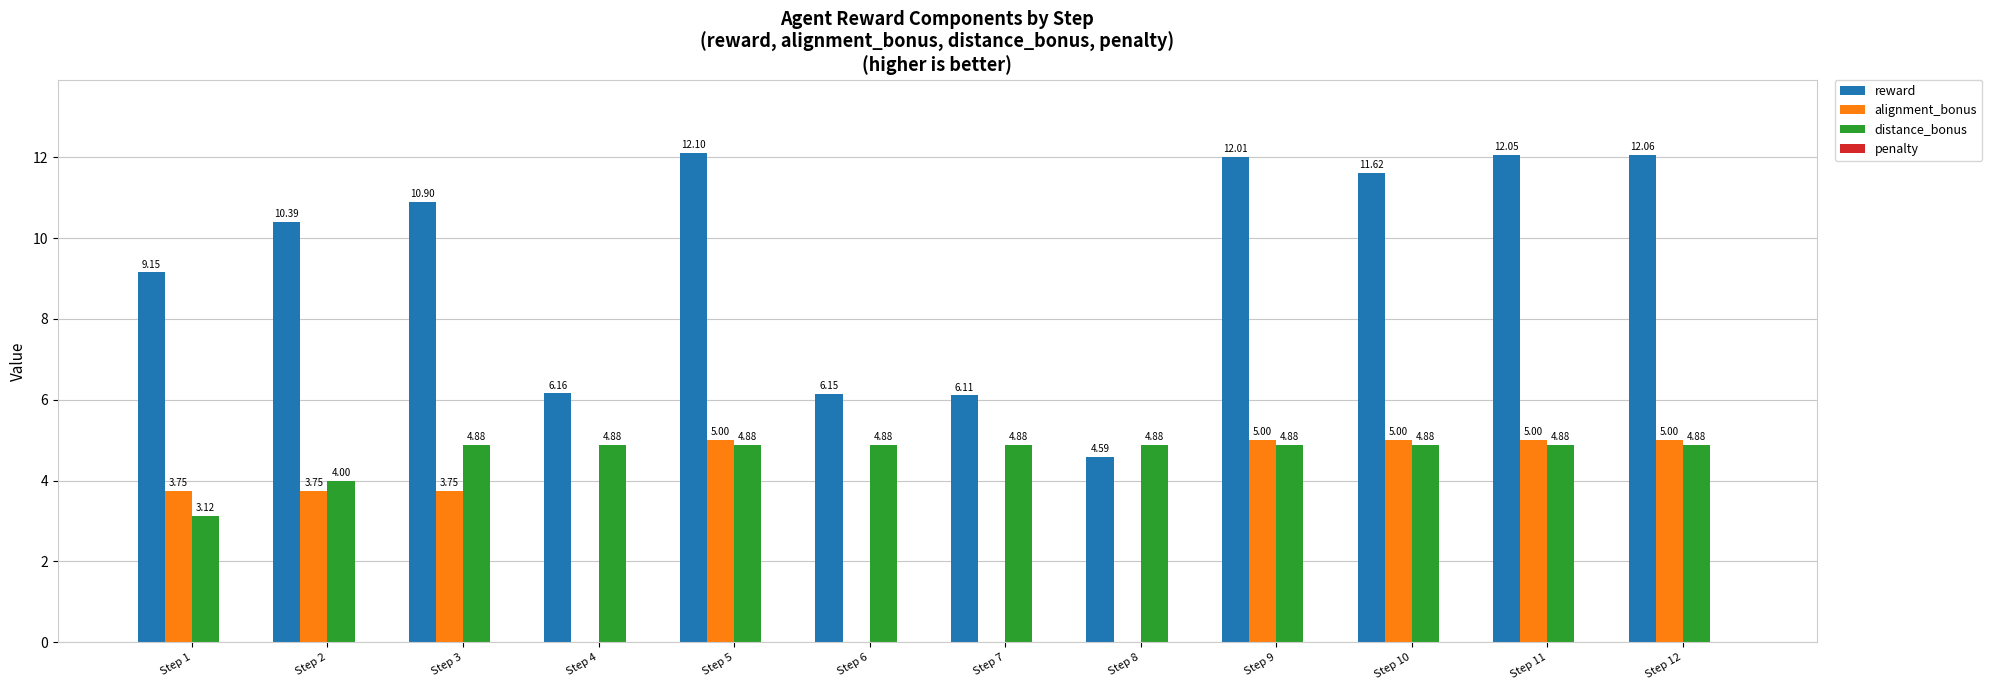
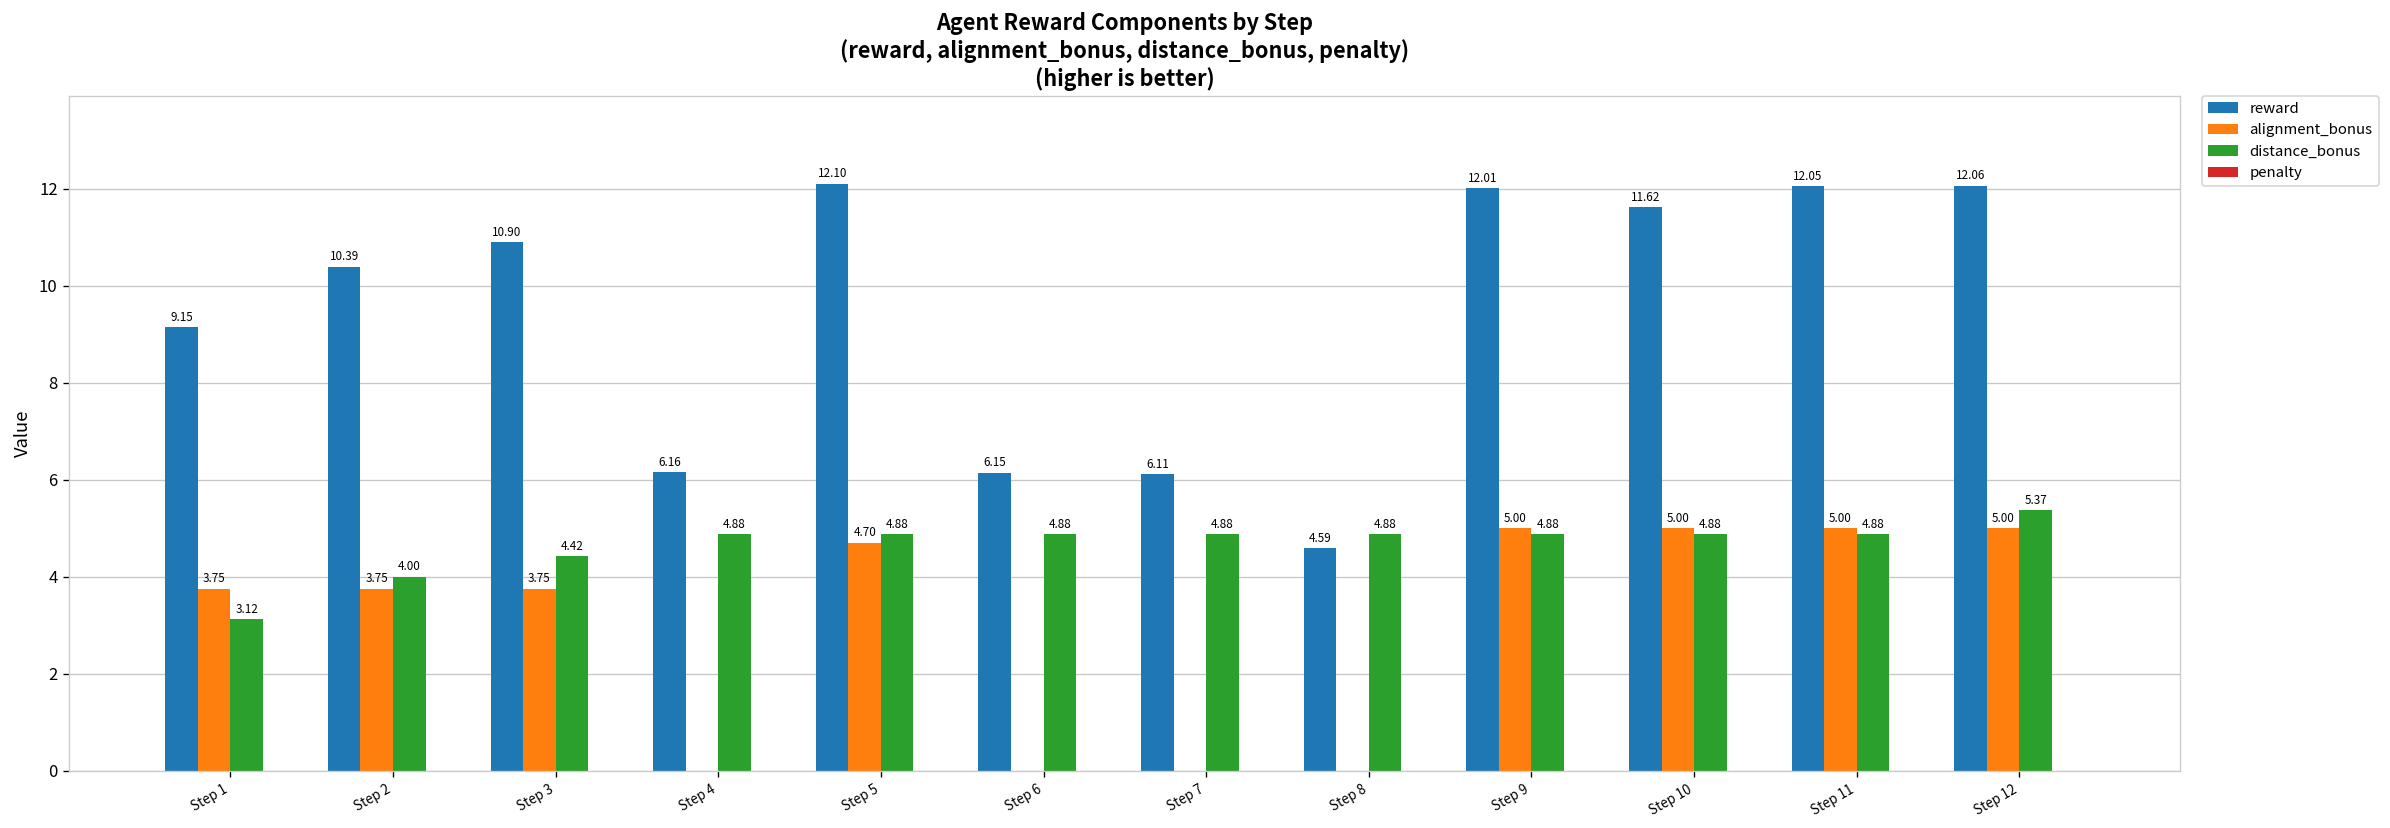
distance_bonus, Step 3: 4.88 -> 4.42
alignment_bonus, Step 5: 5.00 -> 4.70
distance_bonus, Step 12: 4.88 -> 5.37
